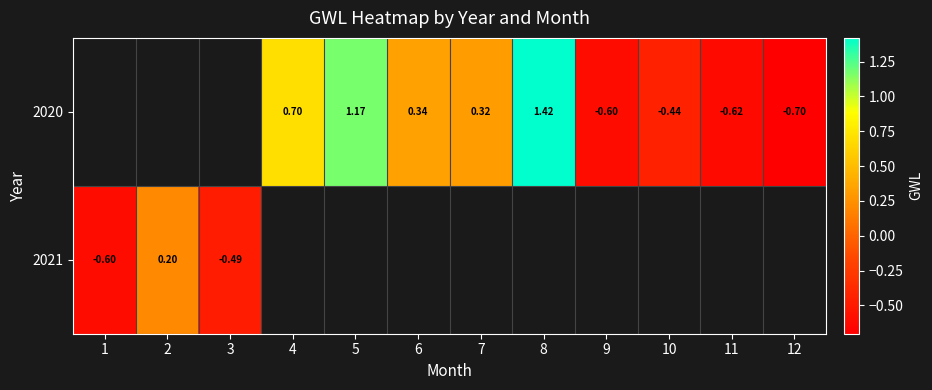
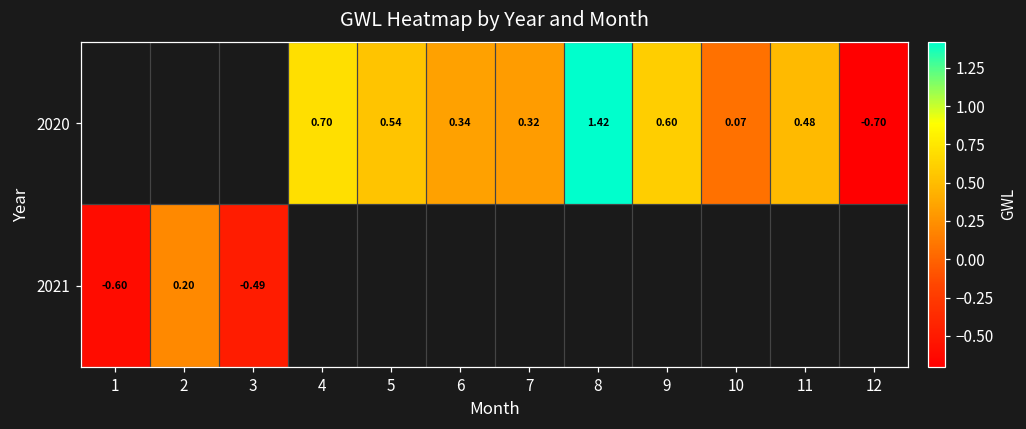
2020, 5: 1.17 -> 0.54
2020, 9: -0.60 -> 0.60
2020, 10: -0.44 -> 0.07
2020, 11: -0.62 -> 0.48
